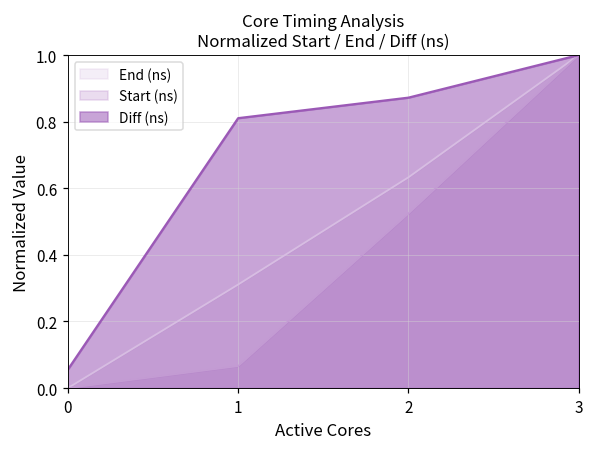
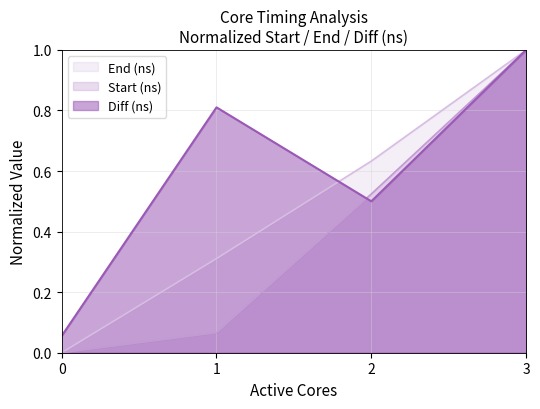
Diff (ns), 2: 0.87 -> 0.50
